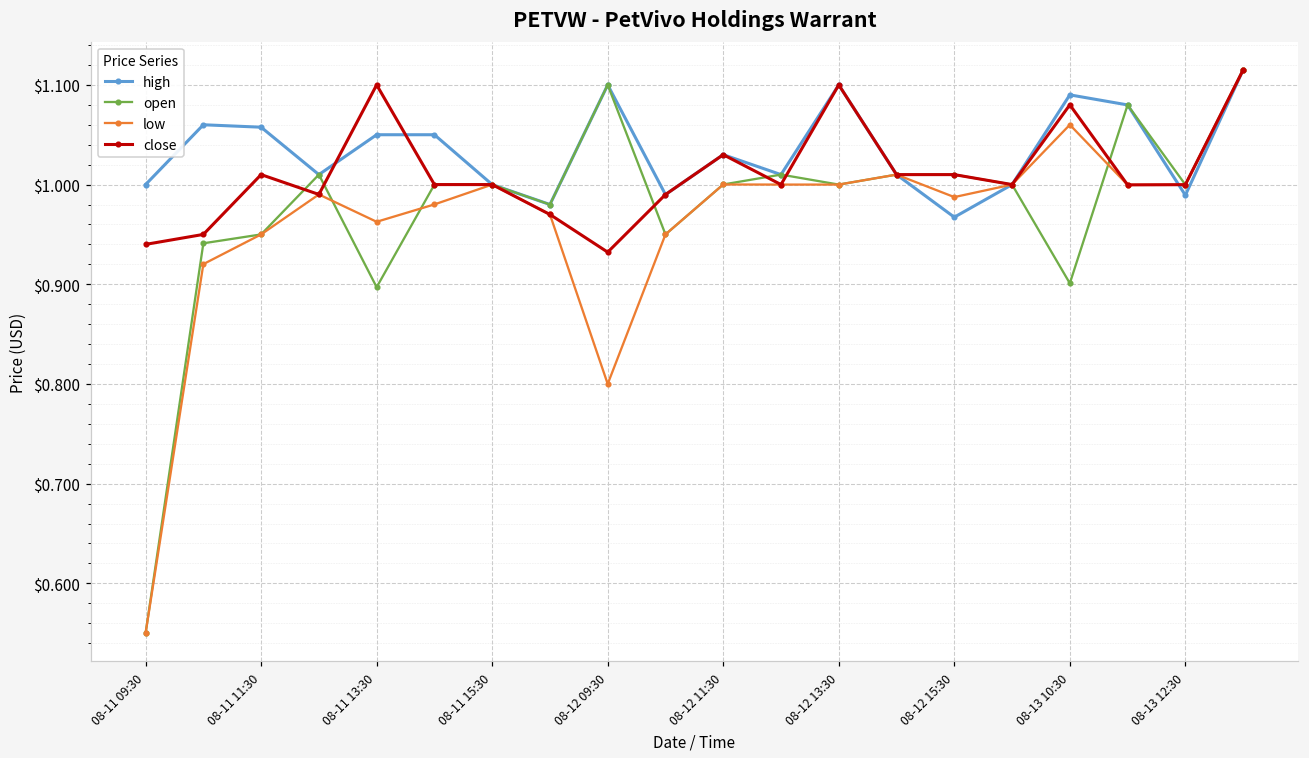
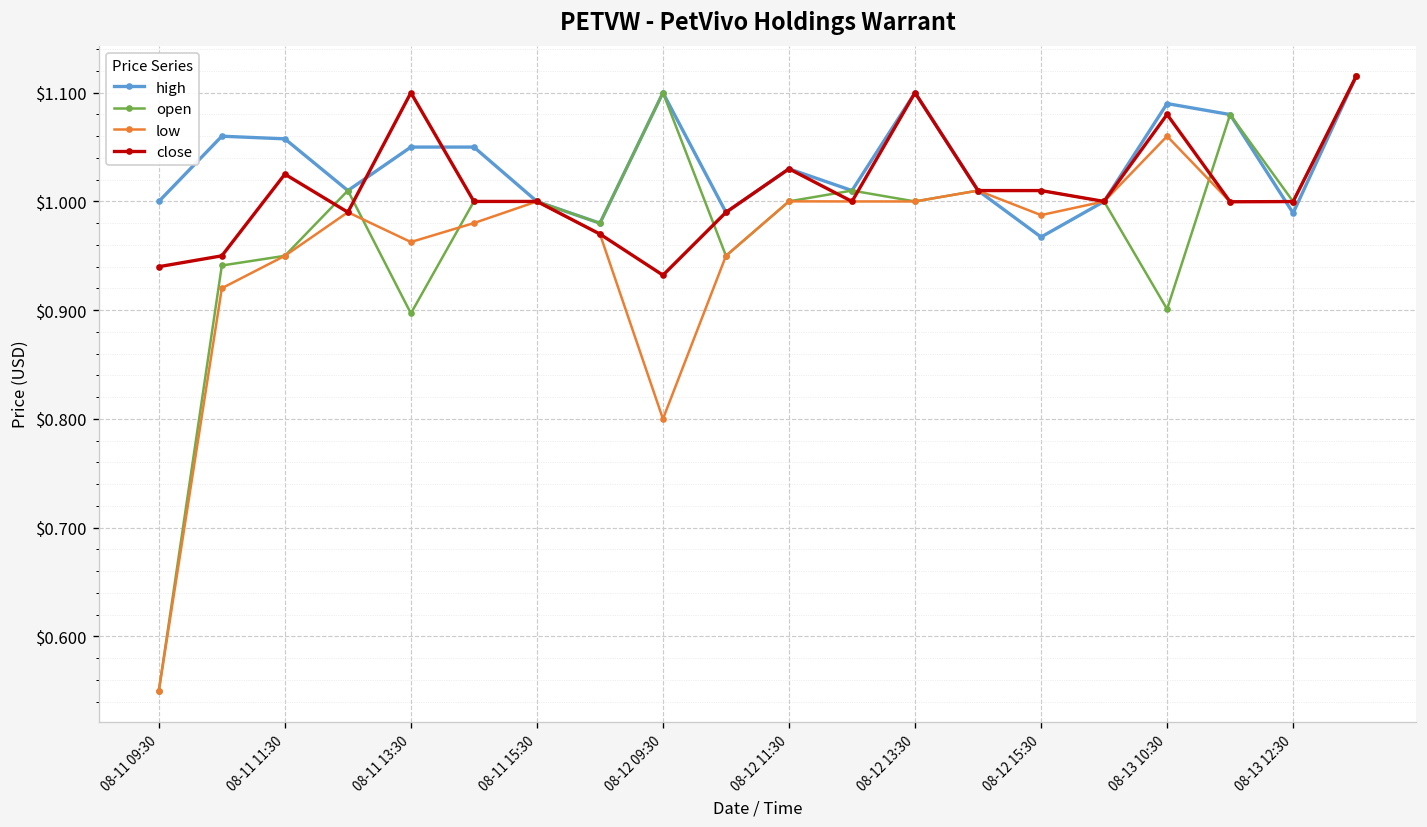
close, 08-11 11:30: $1.01 -> $1.03
